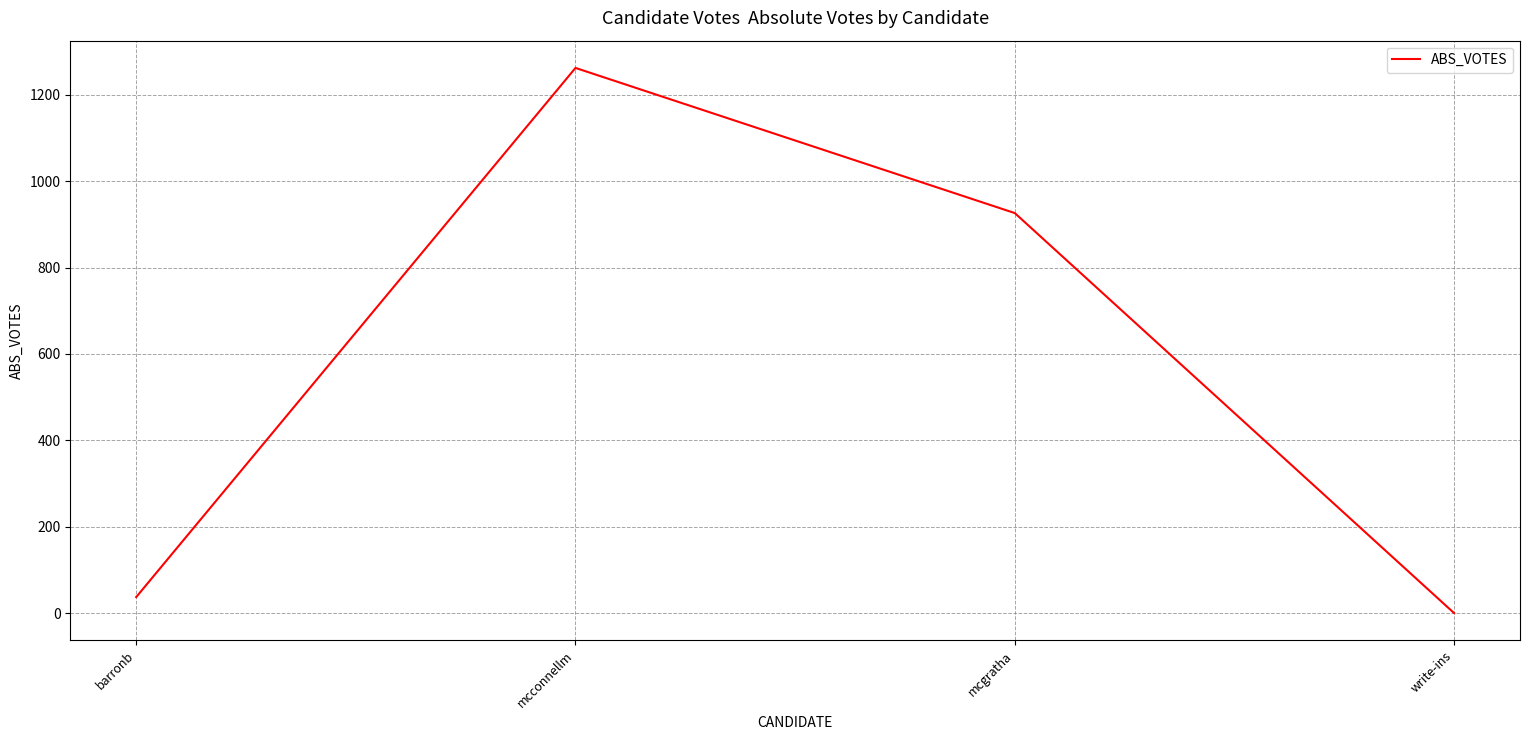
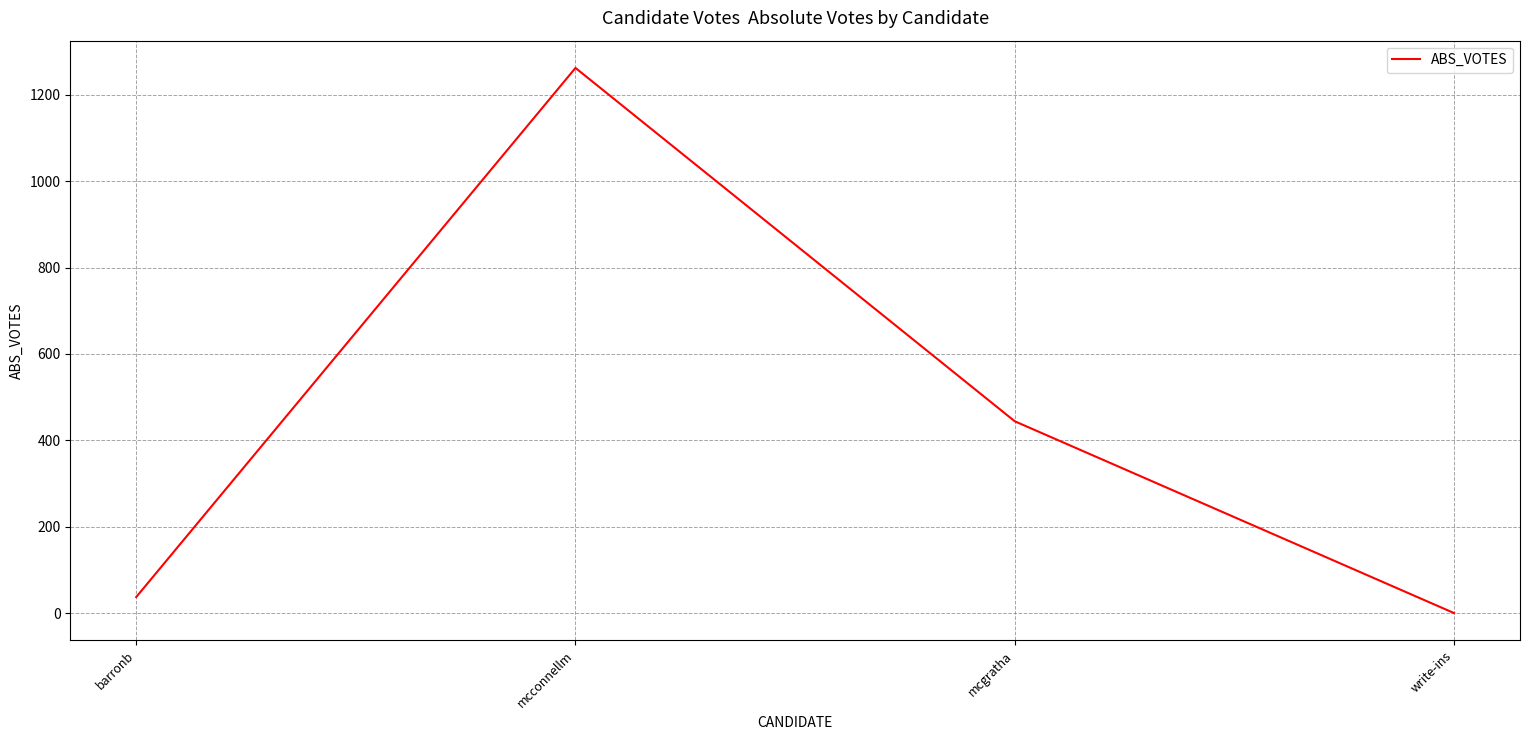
mcgratha: 930 -> 440
